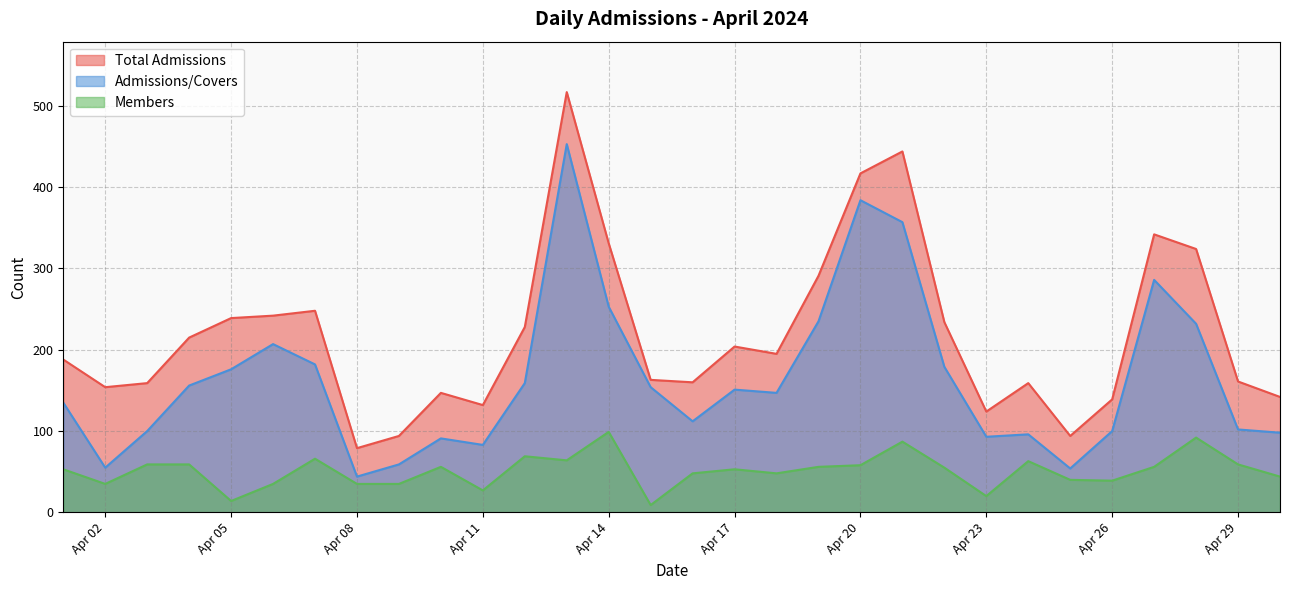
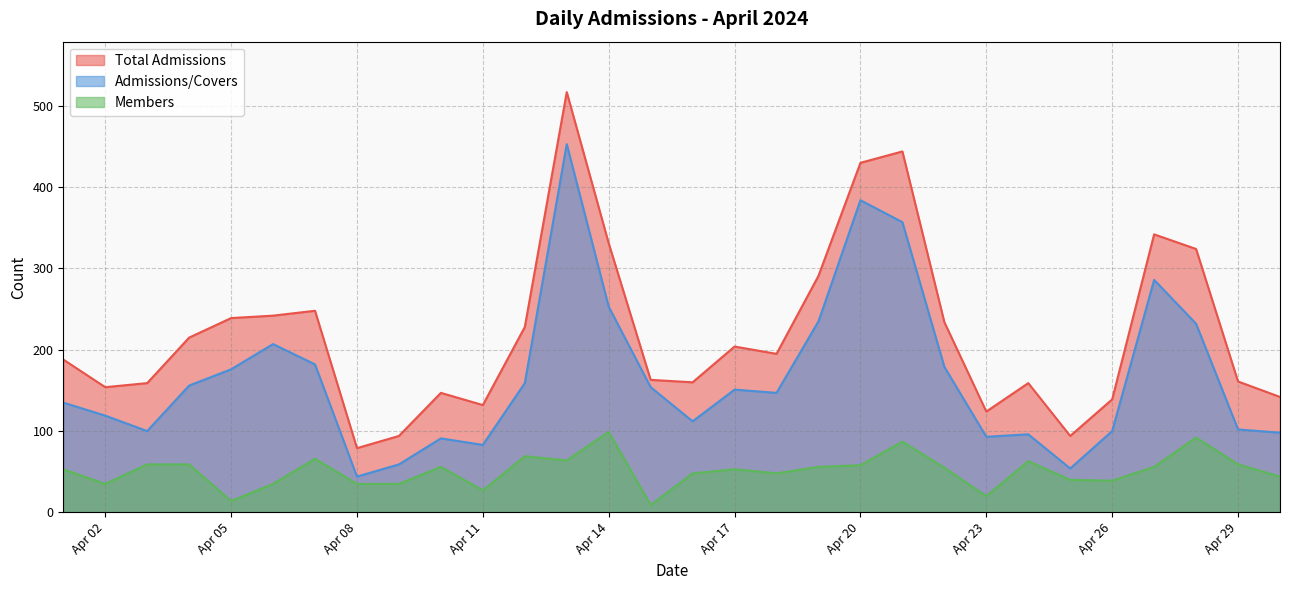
Admissions/Covers, Apr 02: 60 -> 120
Total Admissions, Apr 20: 420 -> 430
